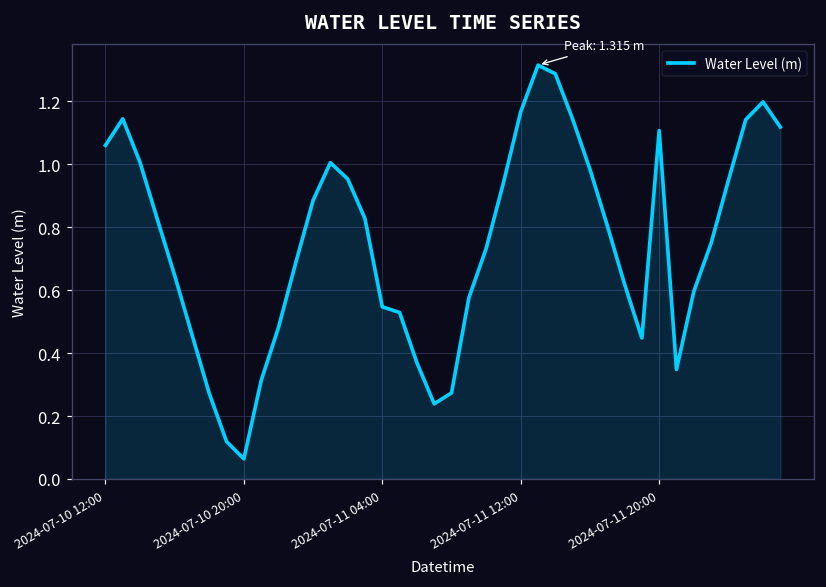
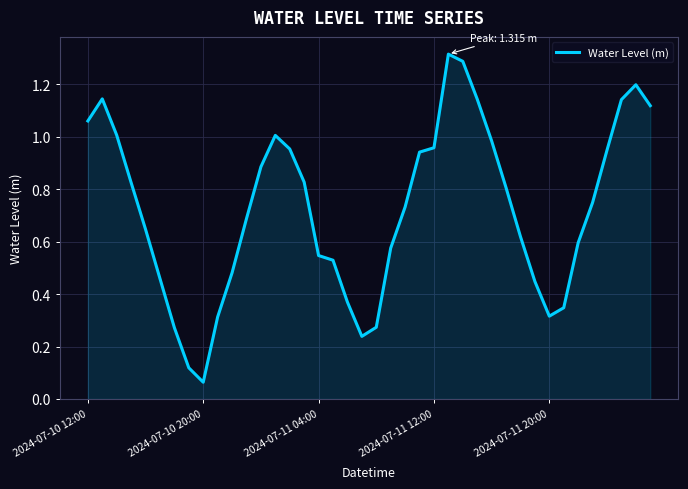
2024-07-11 12:00: 1.17 -> 0.96
2024-07-11 20:00: 1.11 -> 0.32
